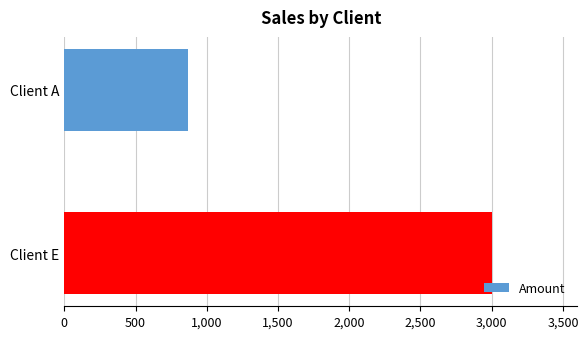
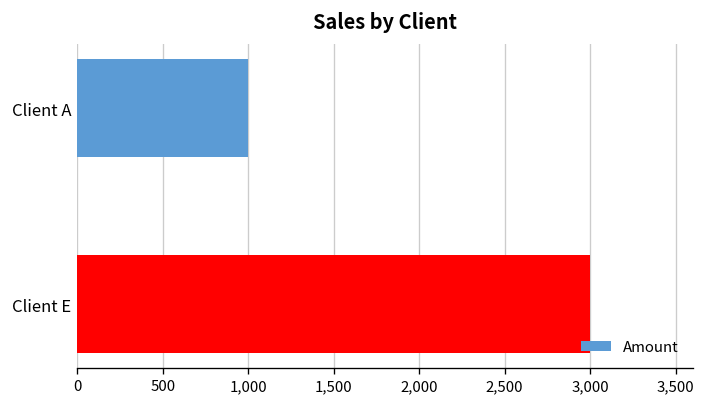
Client A: 870 -> 1,000
